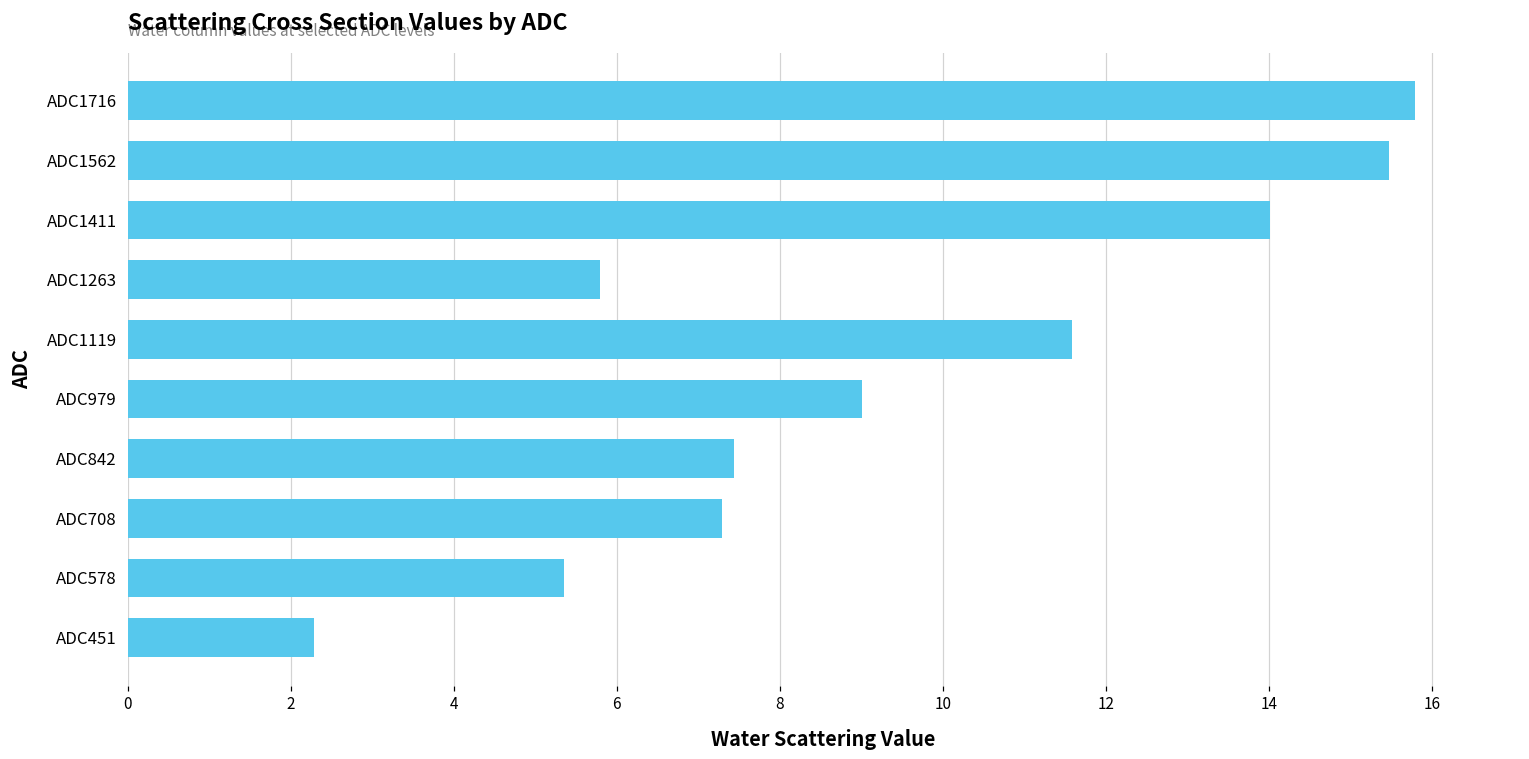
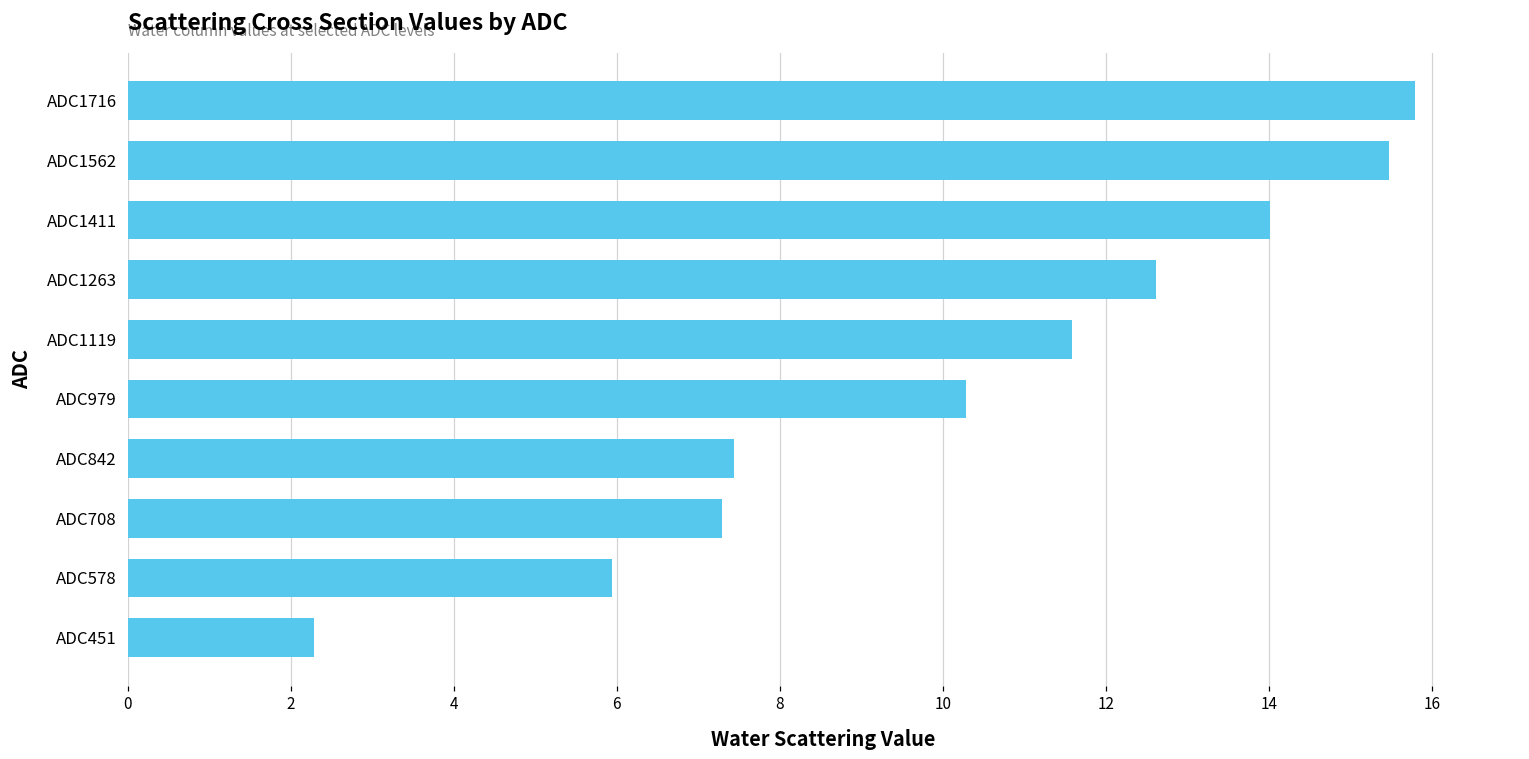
ADC1263: 5.8 -> 12.6
ADC979: 9.0 -> 10.3
ADC578: 5.3 -> 5.9
